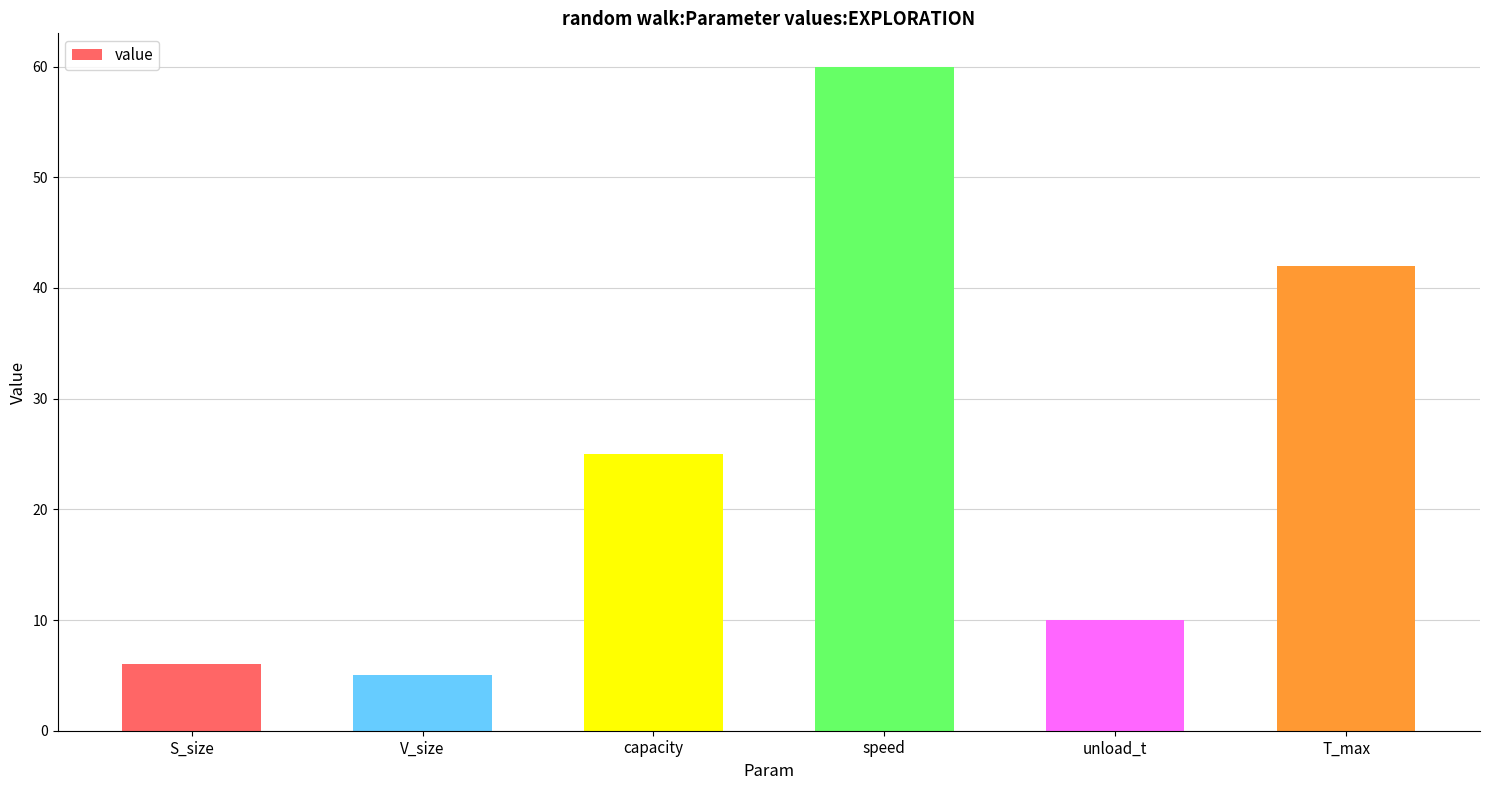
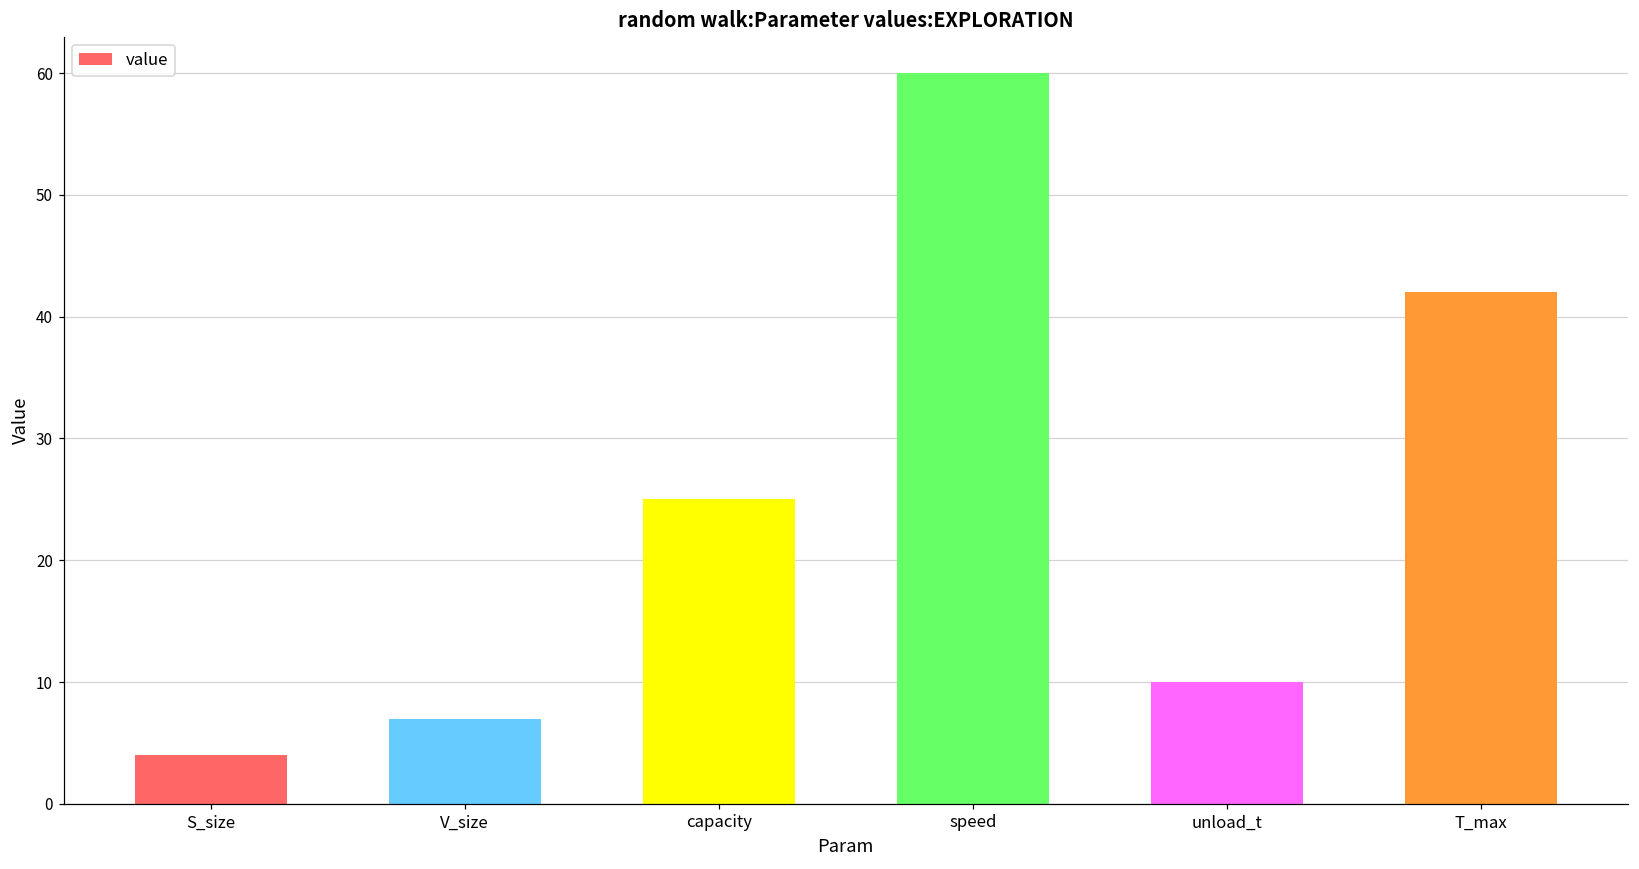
S_size: 6 -> 4
V_size: 5 -> 7
